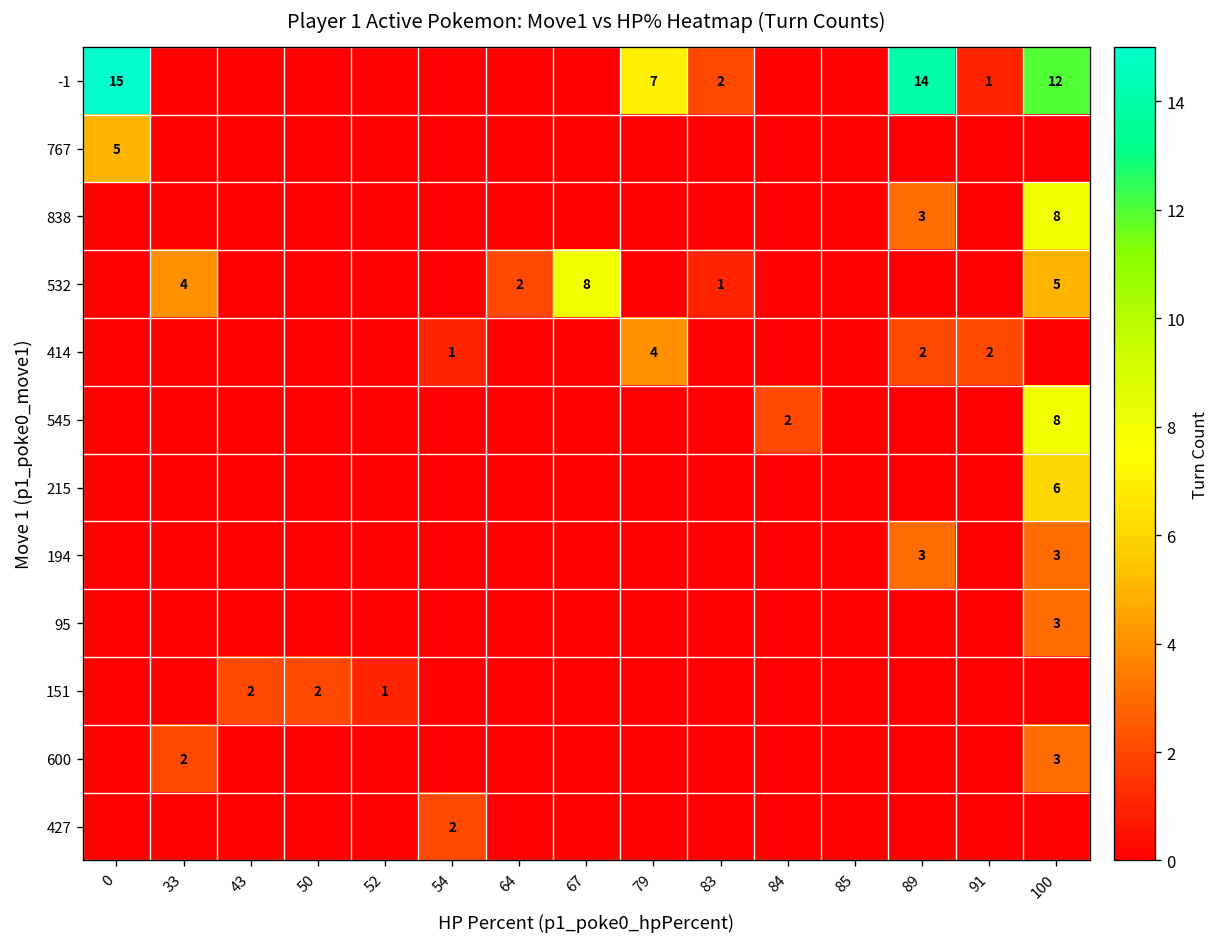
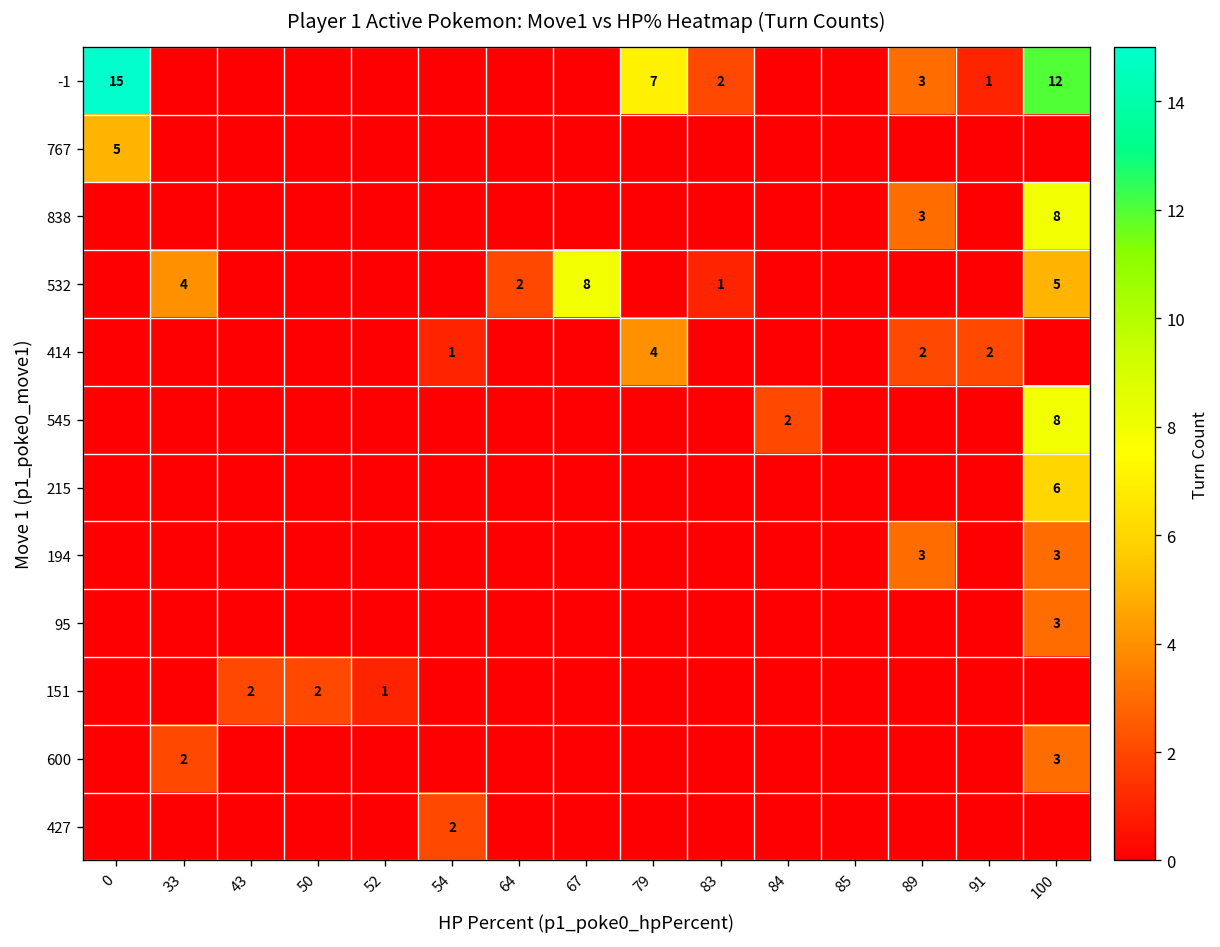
-1, 89: 14 -> 3
